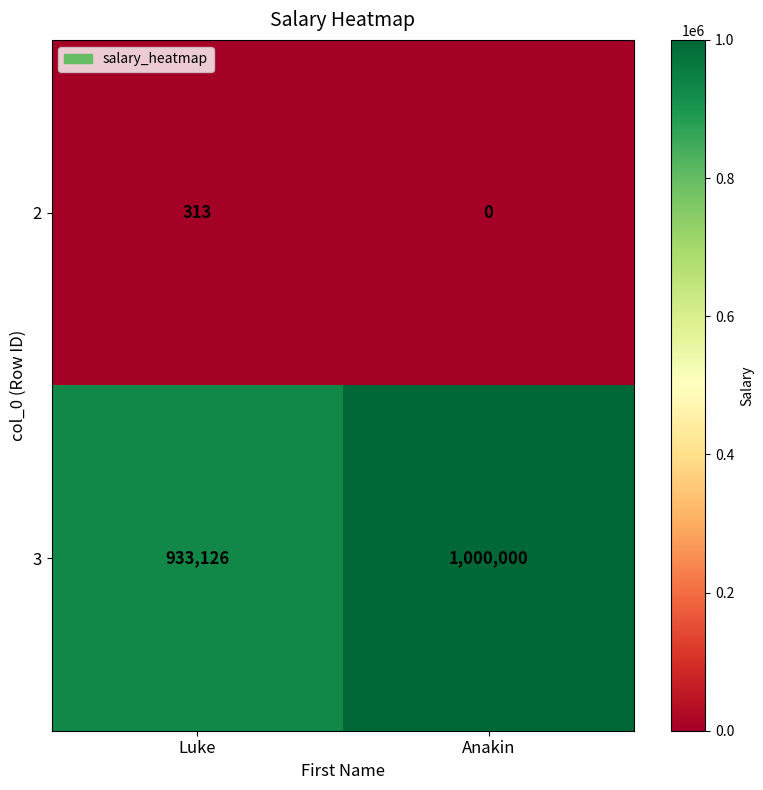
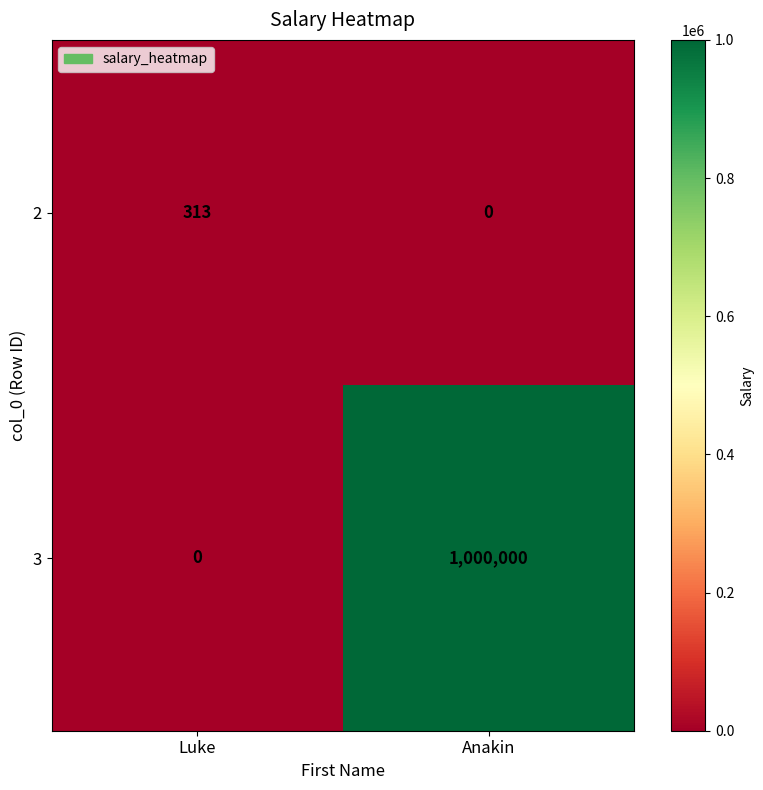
3, Luke: 933,126 -> 0
